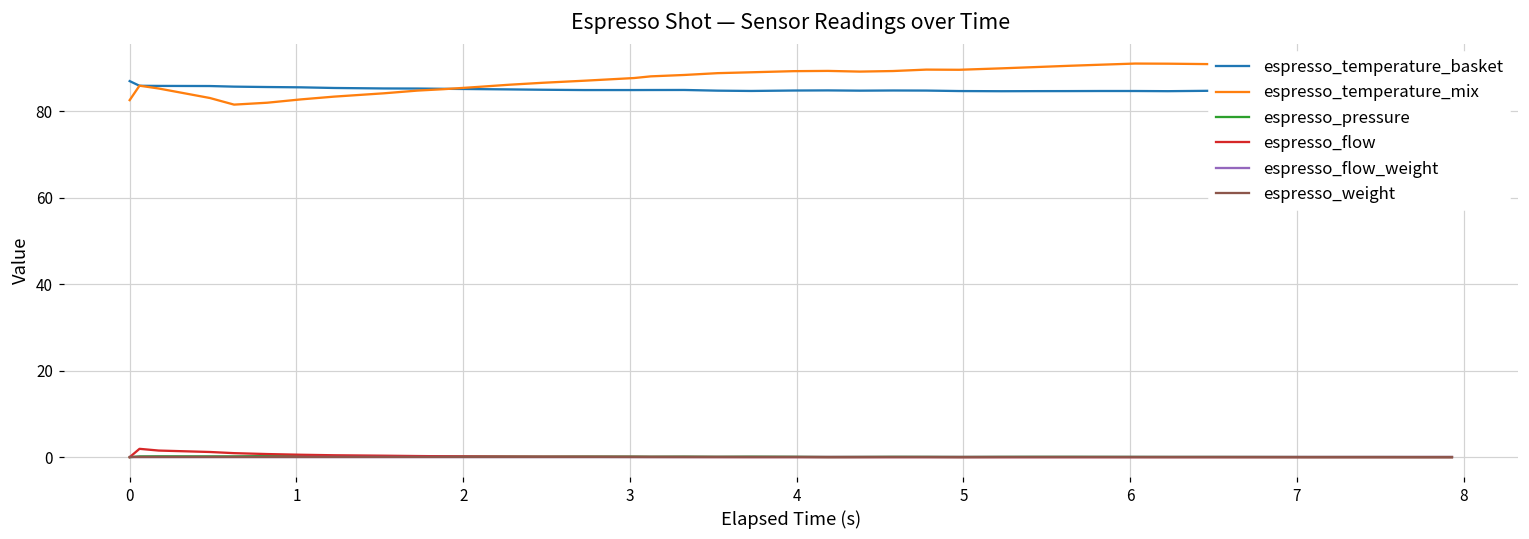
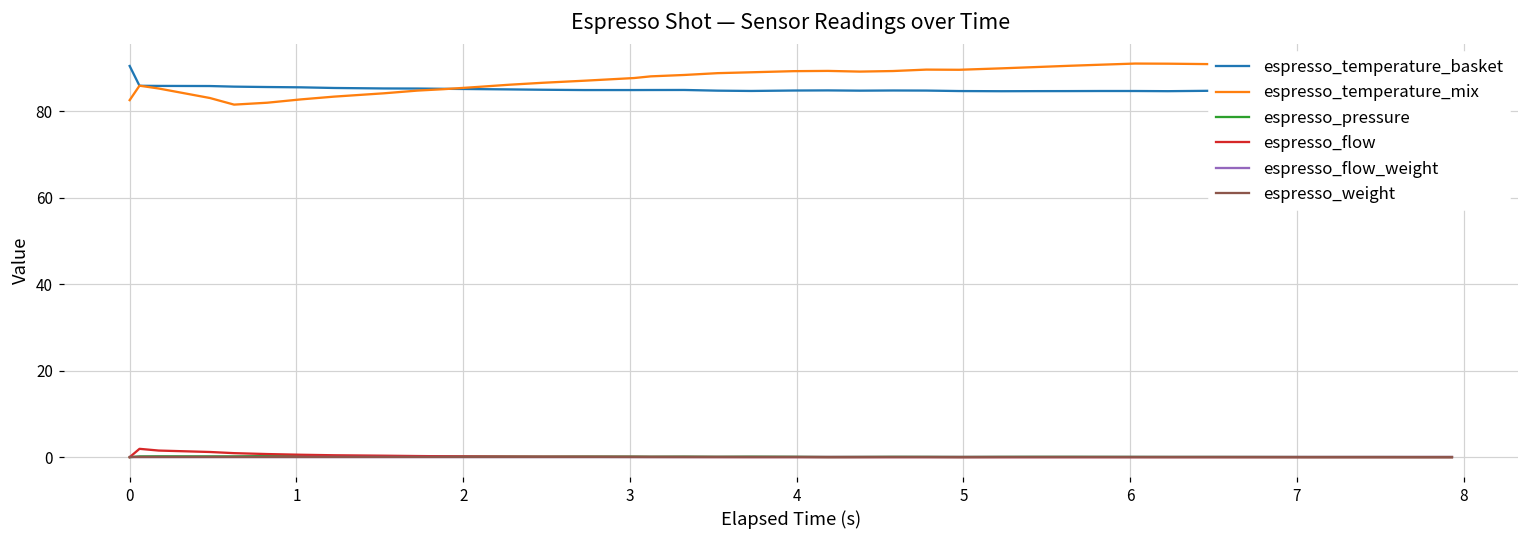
espresso_temperature_basket, 0: 87 -> 91
